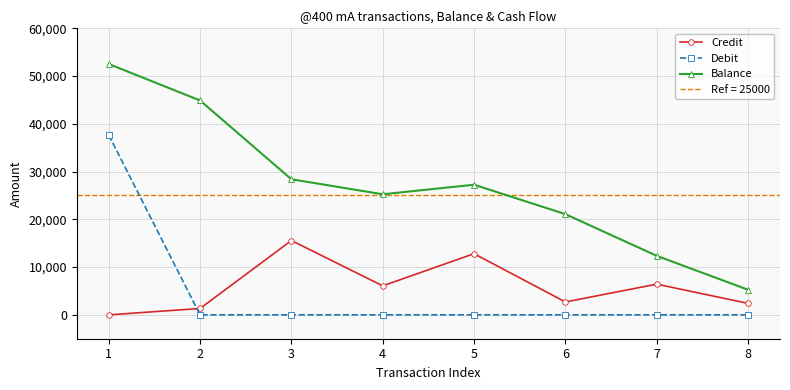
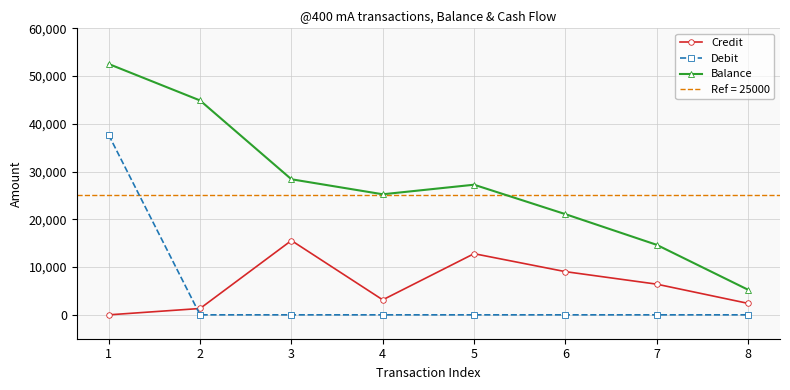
Credit, 4: 6,000 -> 3,000
Credit, 6: 3,000 -> 9,000
Balance, 7: 12,000 -> 15,000
